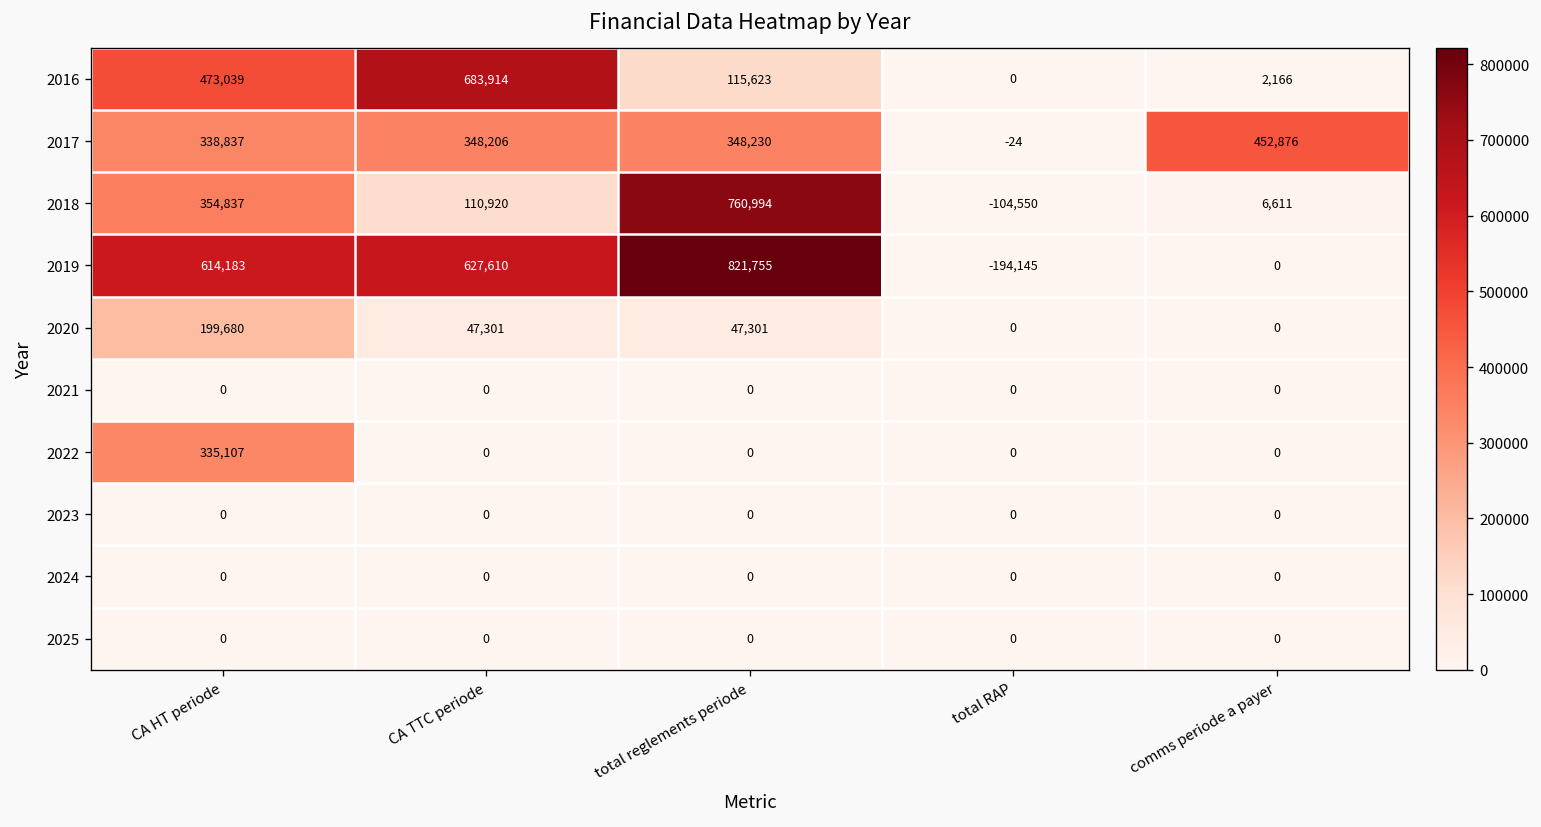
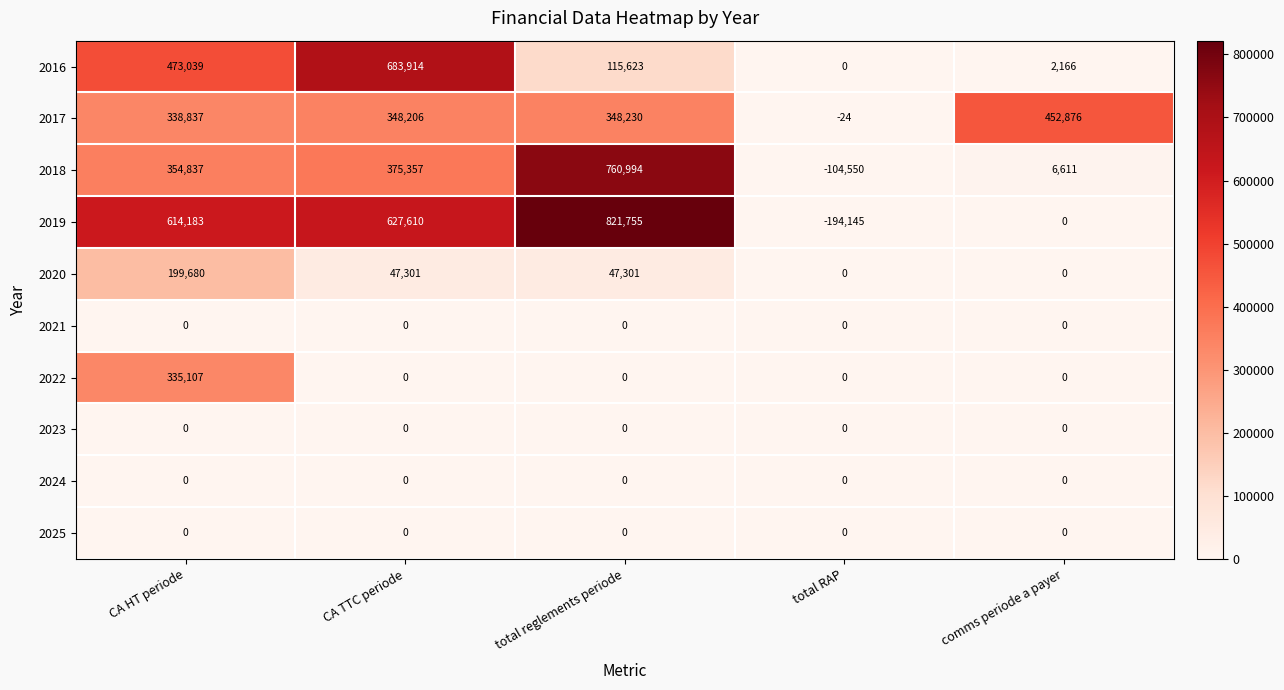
2018, CA TTC periode: 110,920 -> 375,357
